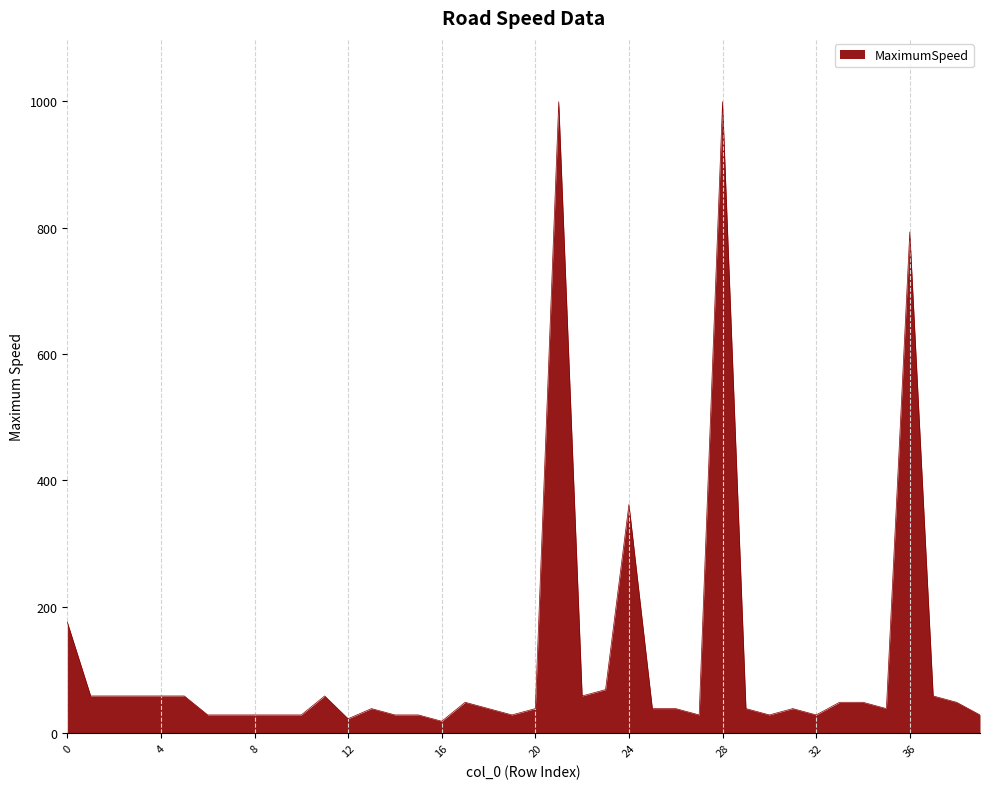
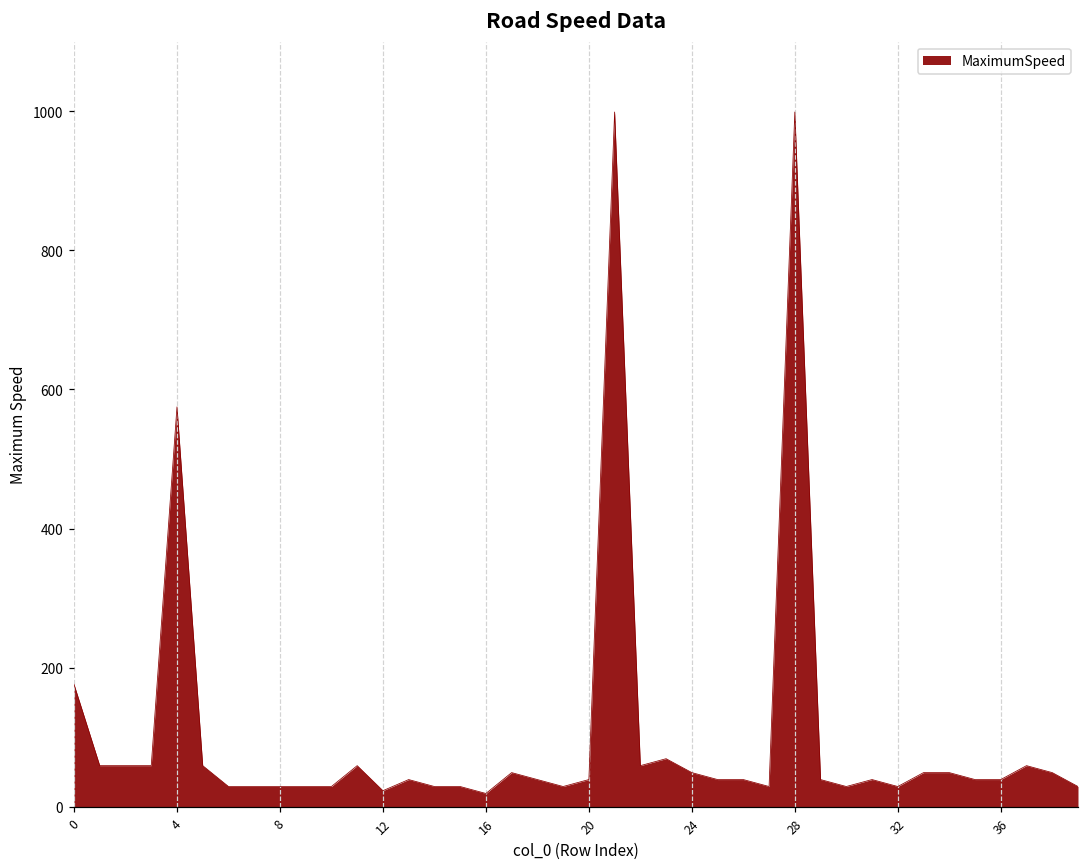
4: 60 -> 580
24: 360 -> 50
36: 790 -> 40
